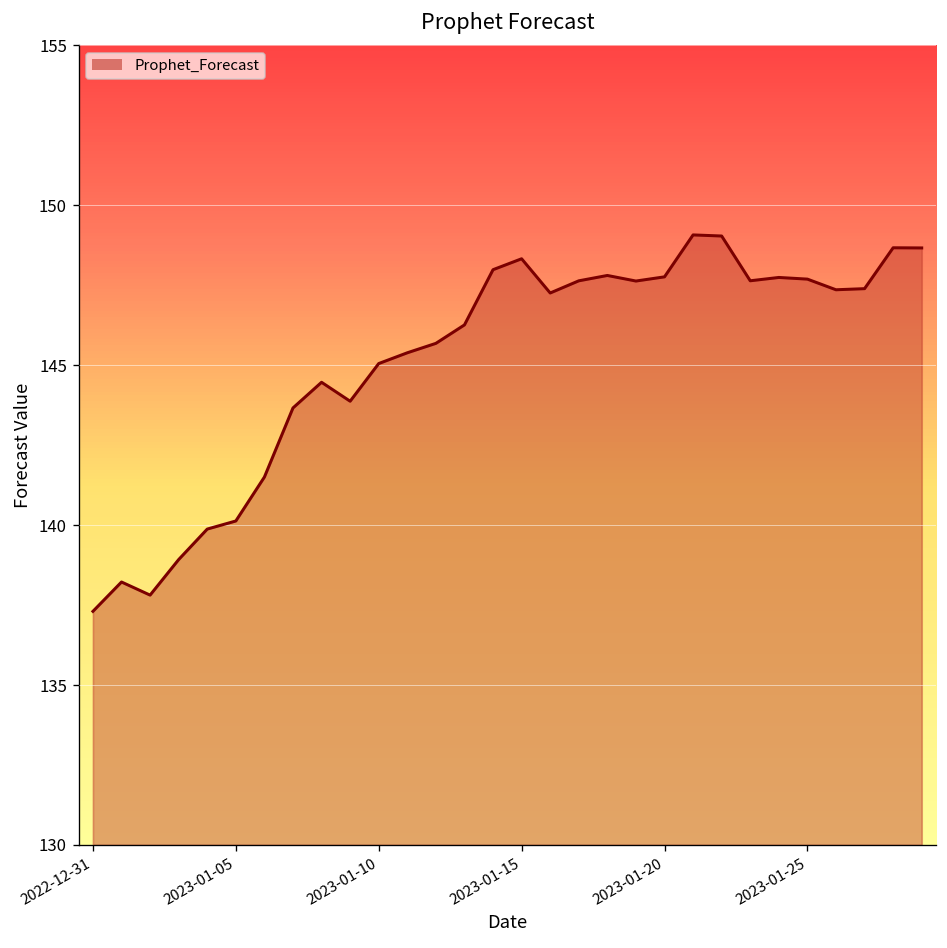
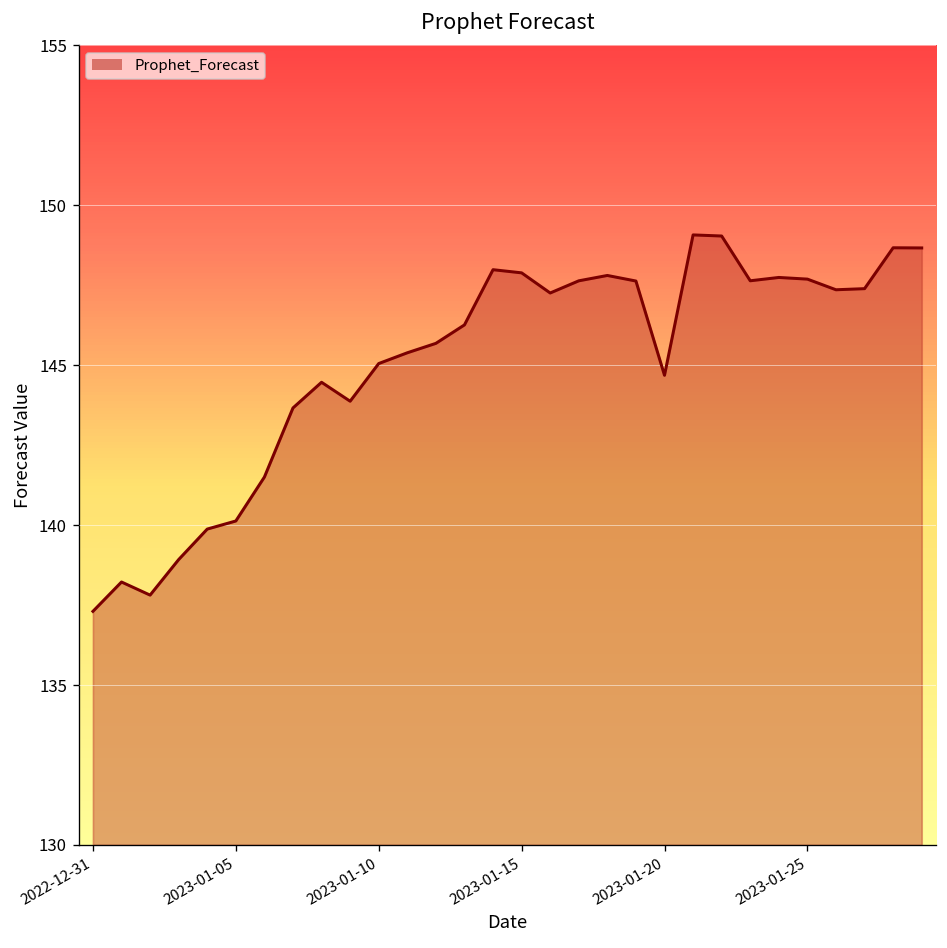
2023-01-15: 148.3 -> 147.9
2023-01-20: 147.8 -> 144.7
